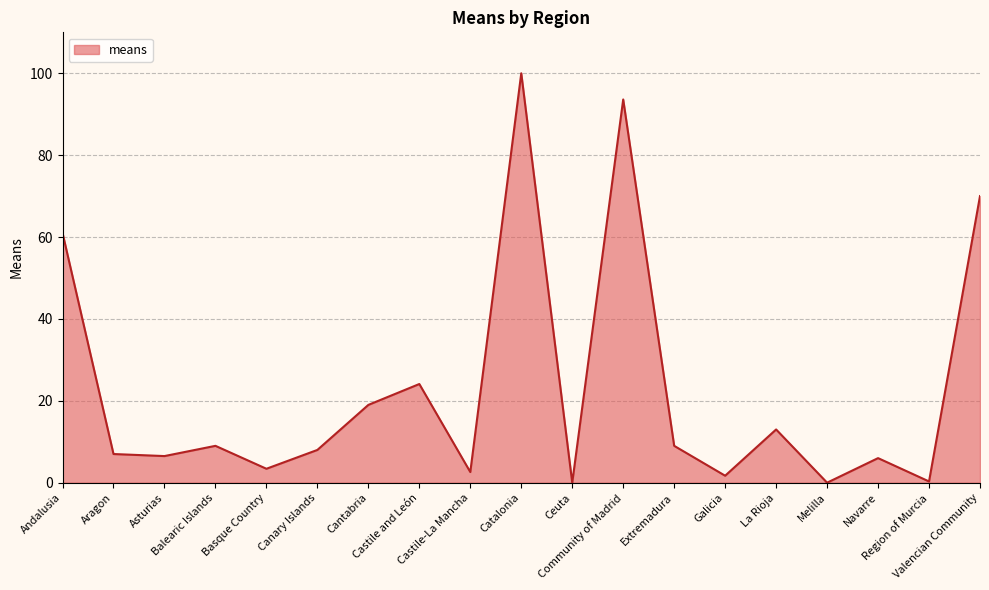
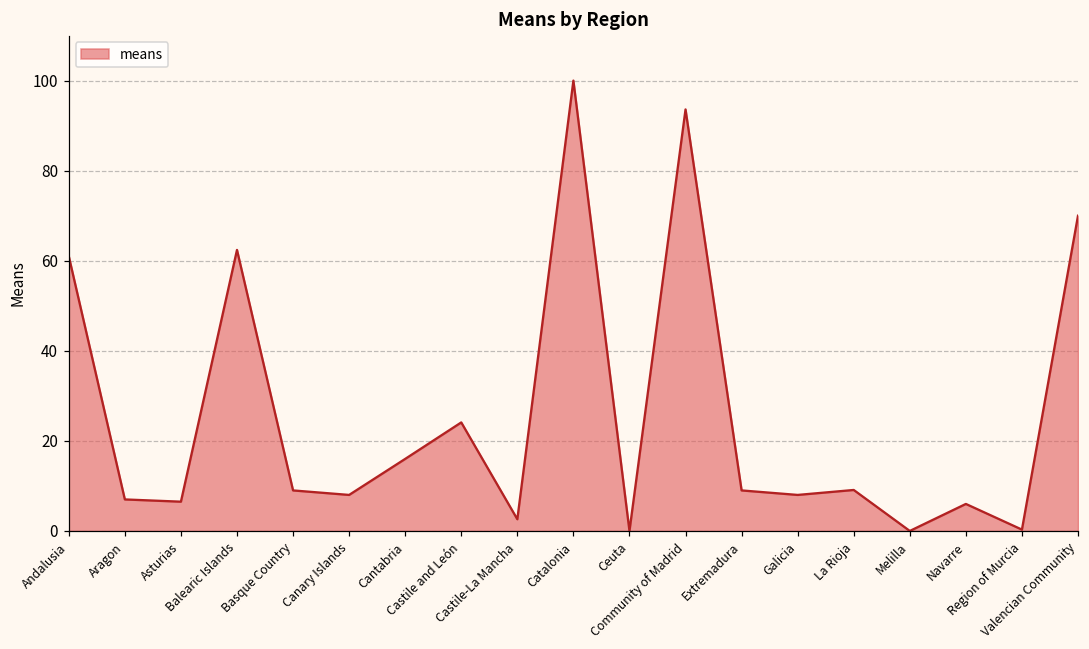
Balearic Islands: 9 -> 62
Basque Country: 3 -> 9
Cantabria: 19 -> 16
Galicia: 2 -> 8
La Rioja: 13 -> 9
